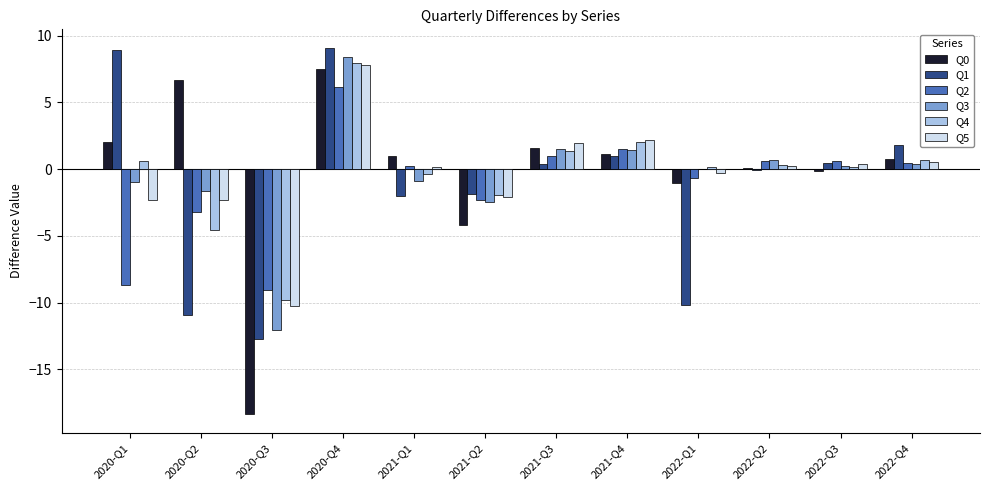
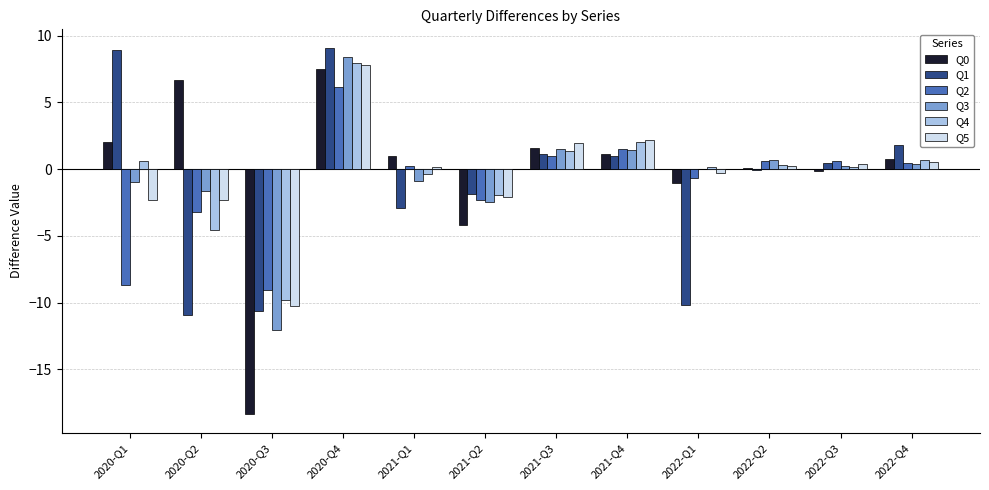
Q1, 2020-Q3: -12.7 -> -10.7
Q1, 2021-Q1: -2.0 -> -2.9
Q1, 2021-Q3: 0.4 -> 1.1
